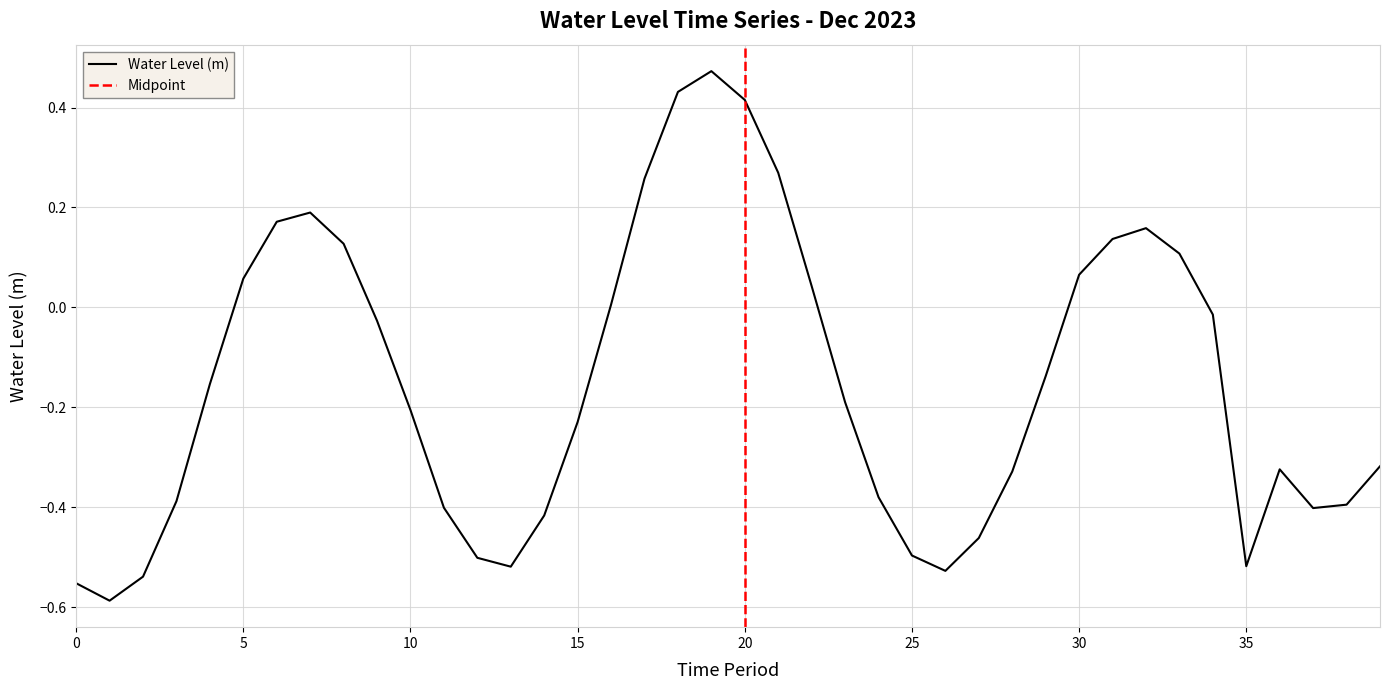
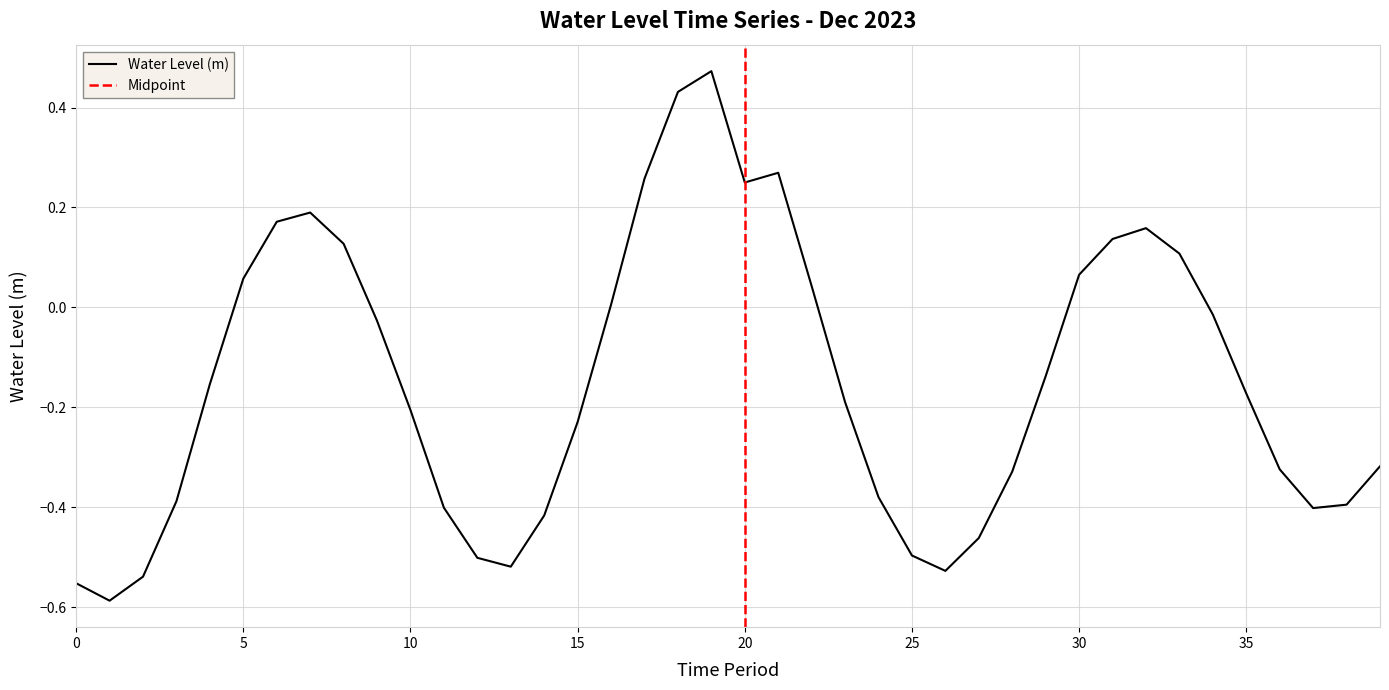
20: 0.42 -> 0.25
35: -0.52 -> -0.17
